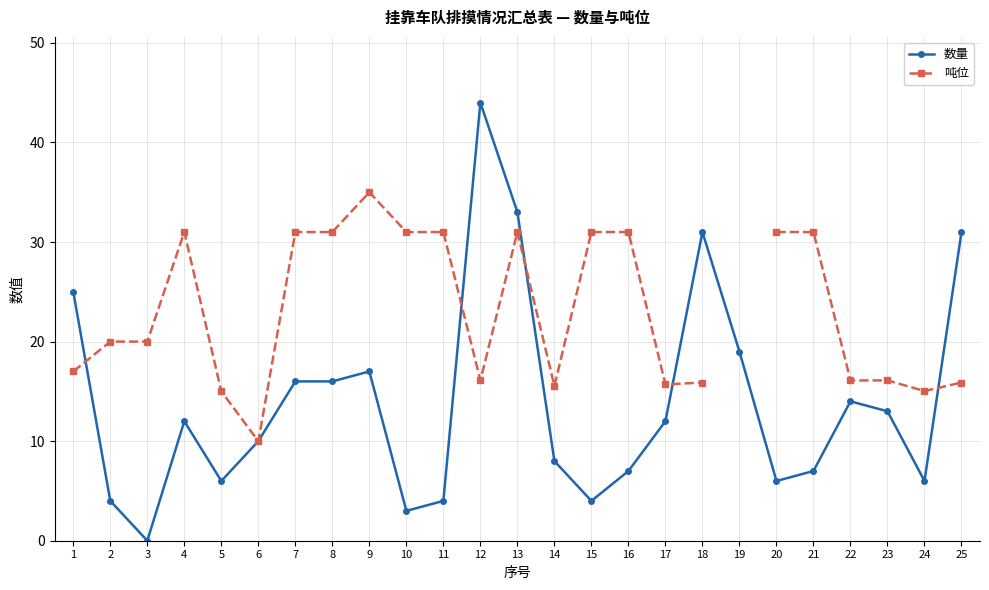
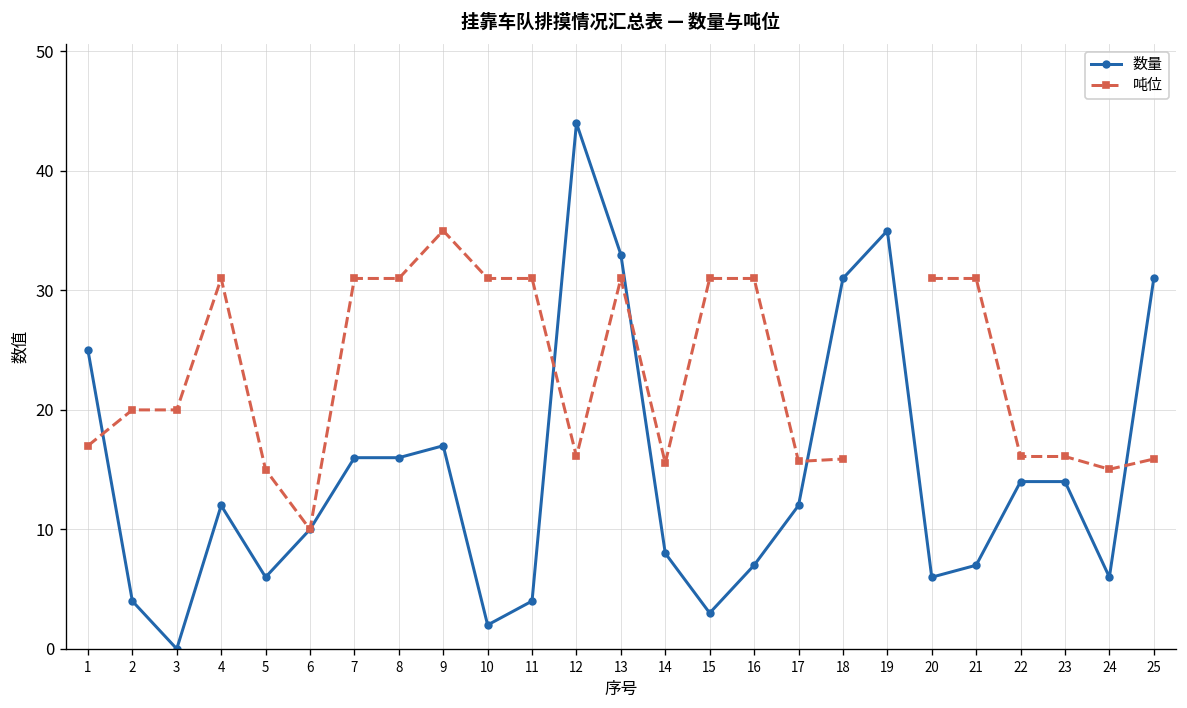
数量, 10: 3 -> 2
数量, 15: 4 -> 3
数量, 19: 19 -> 35
数量, 23: 13 -> 14
